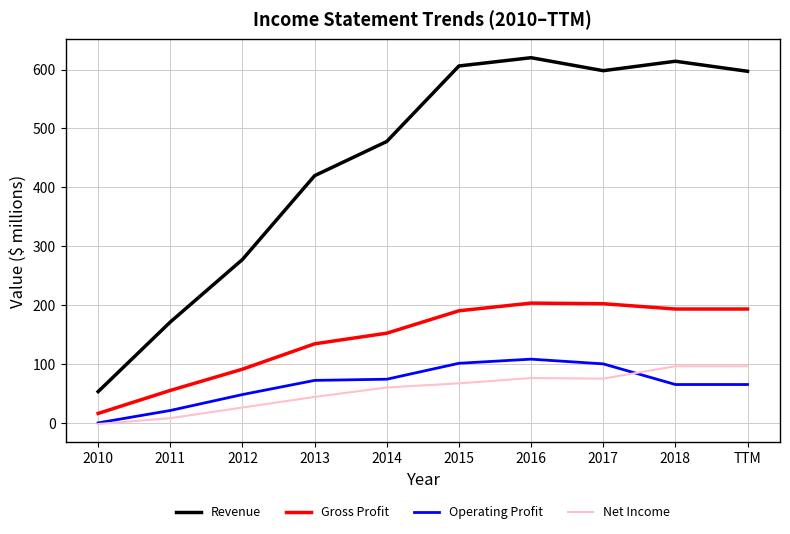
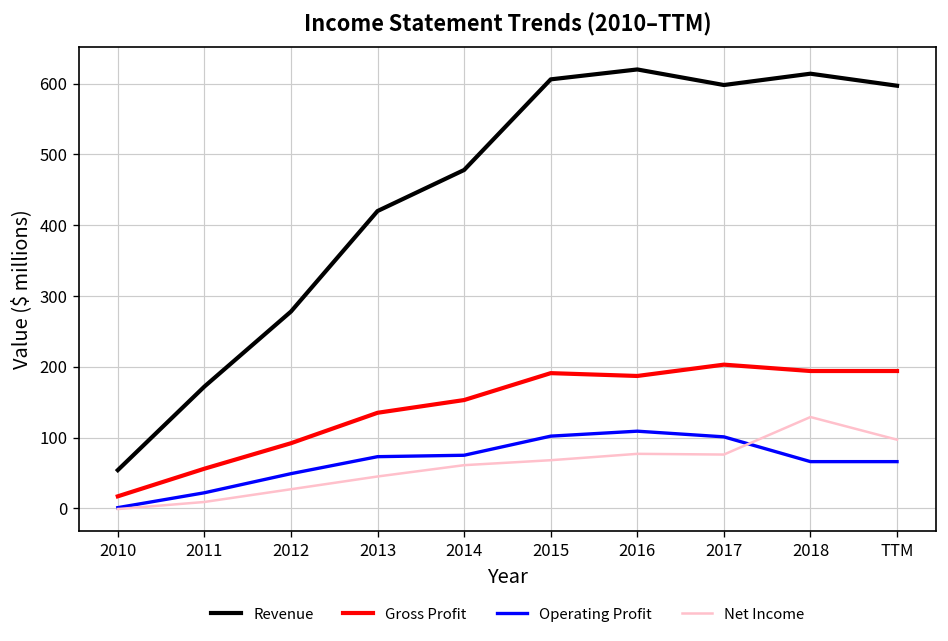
Gross Profit, 2016: 200 -> 190
Net Income, 2018: 100 -> 130
